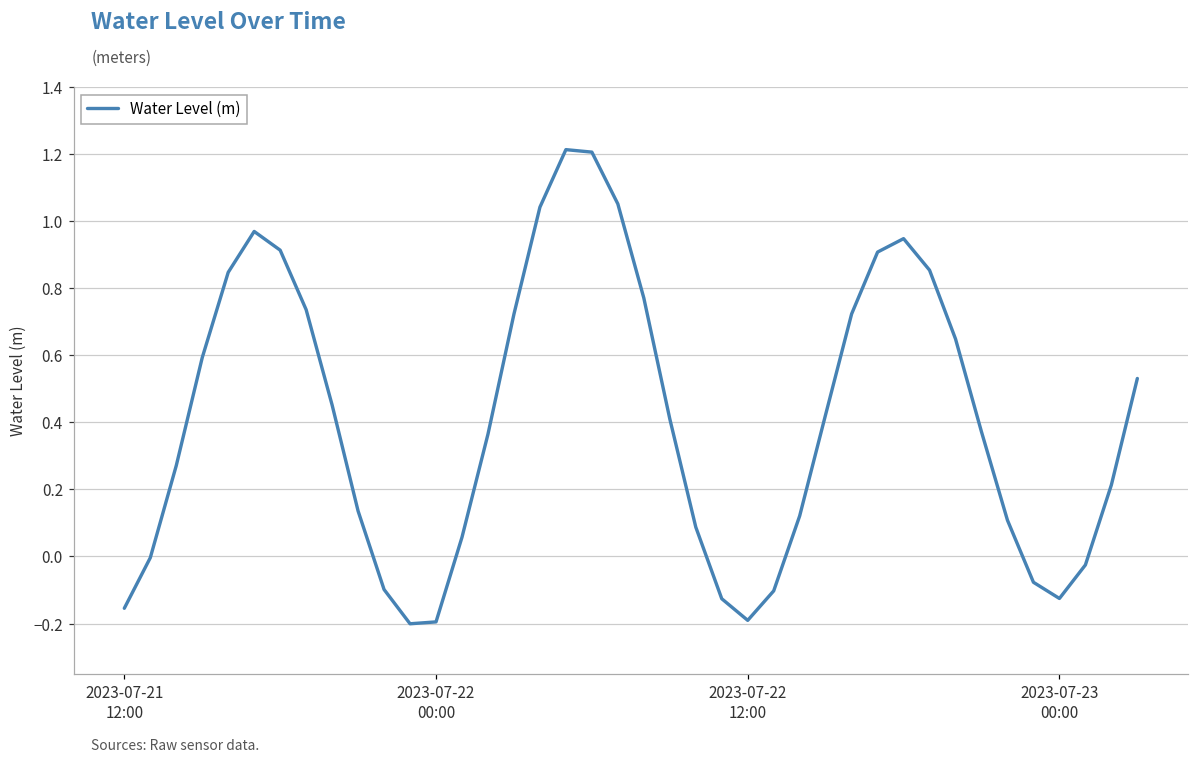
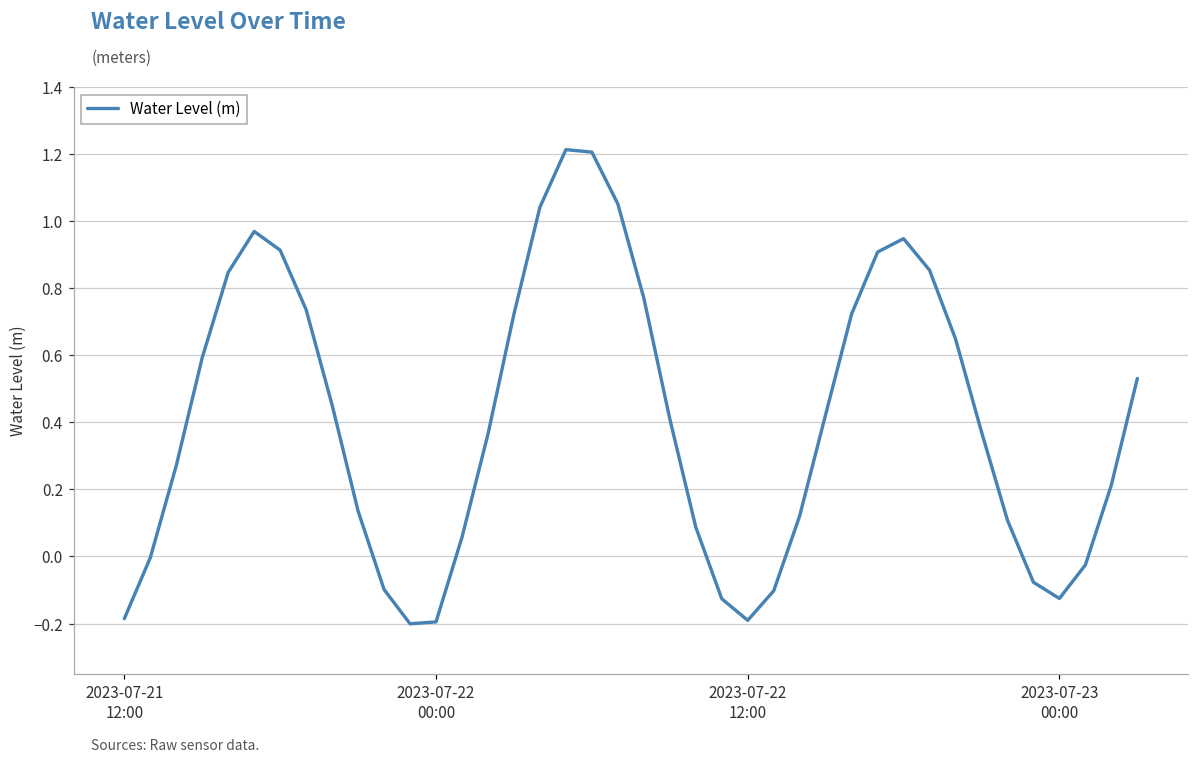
2023-07-21 12:00: -0.15 -> -0.19
